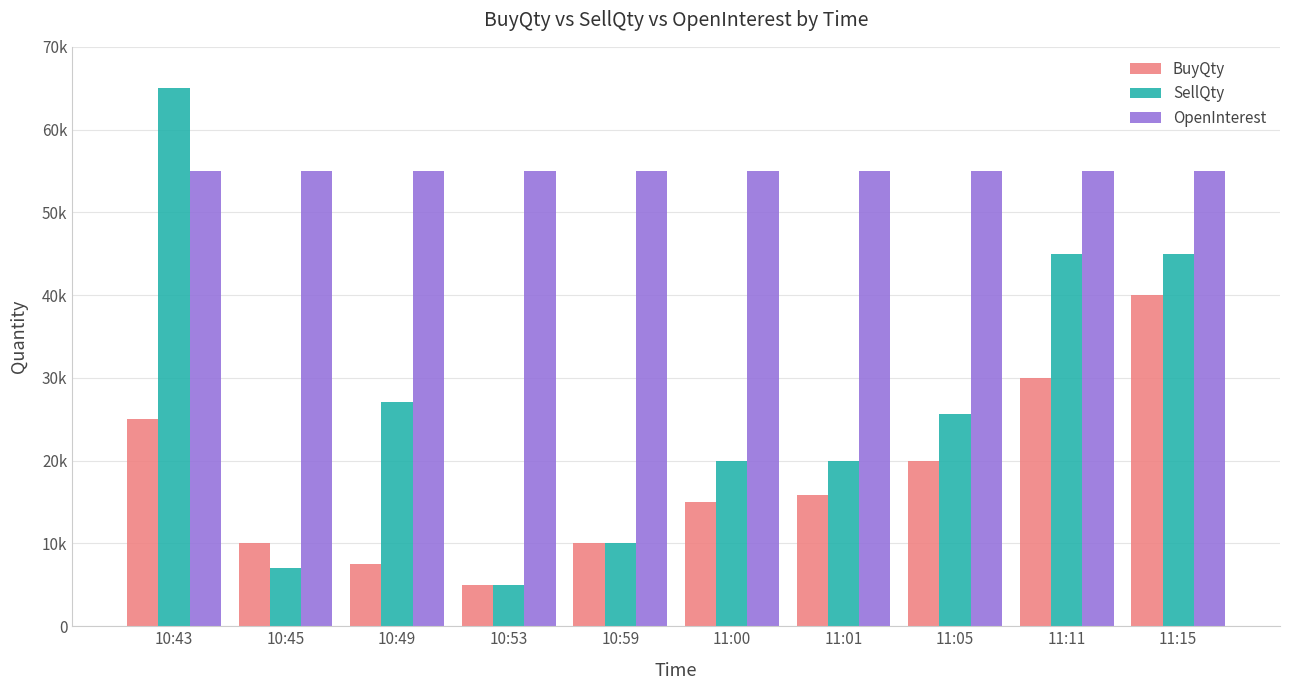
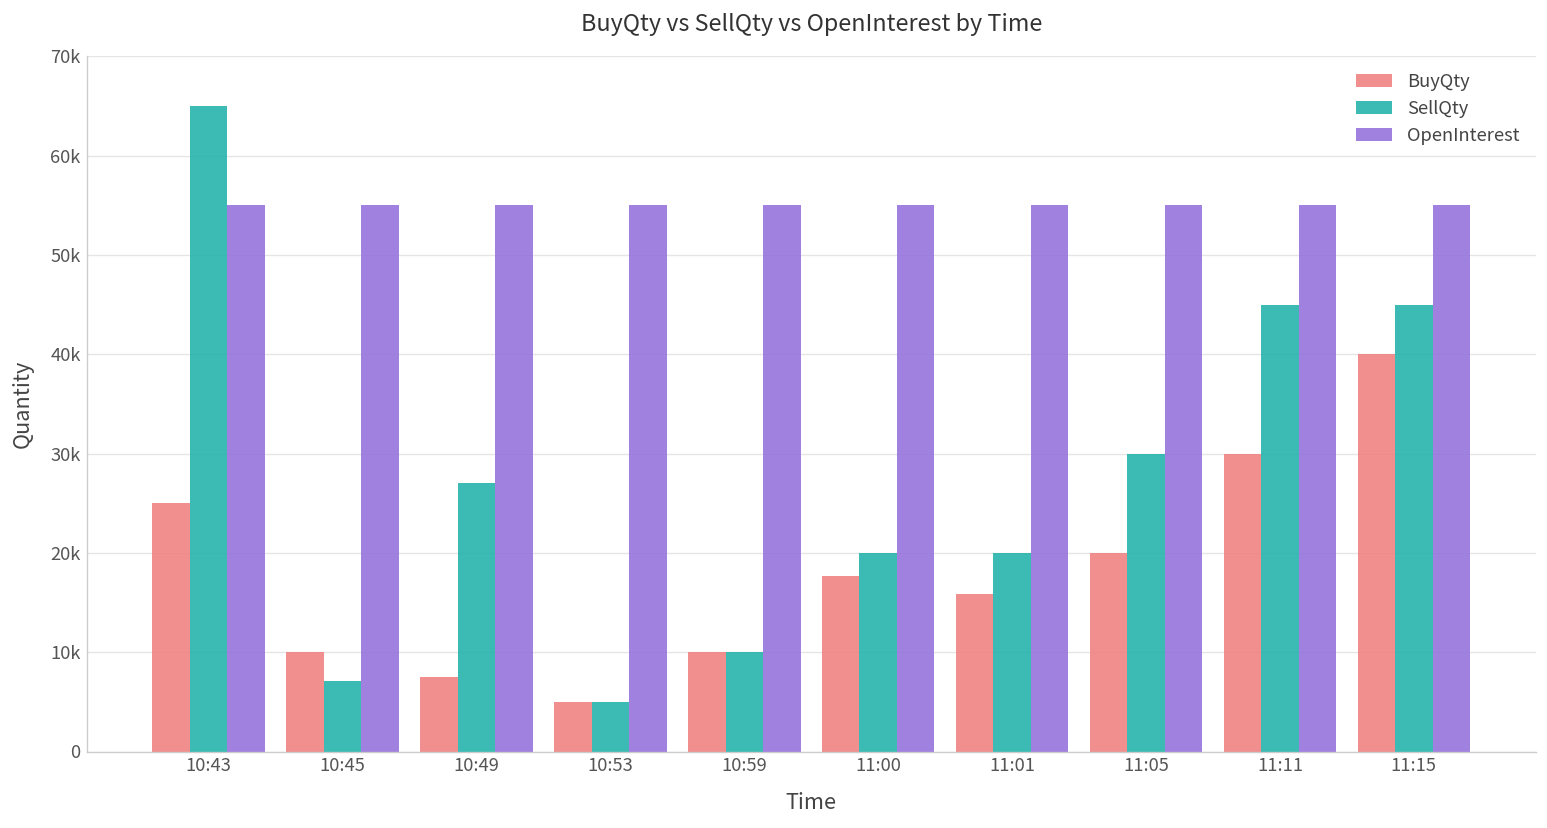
BuyQty, 11:00: 15000 -> 18000
SellQty, 11:05: 26000 -> 30000
